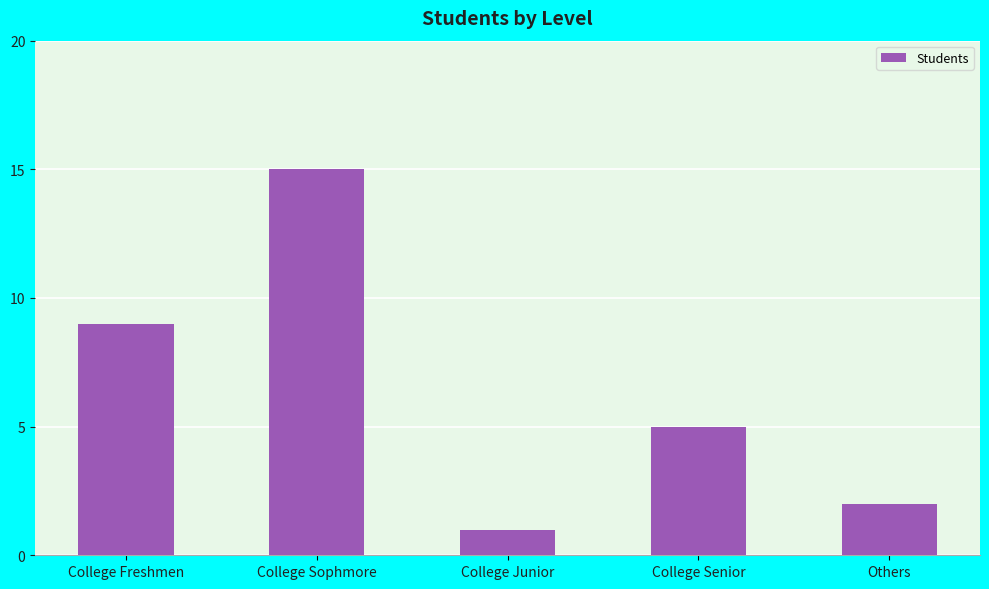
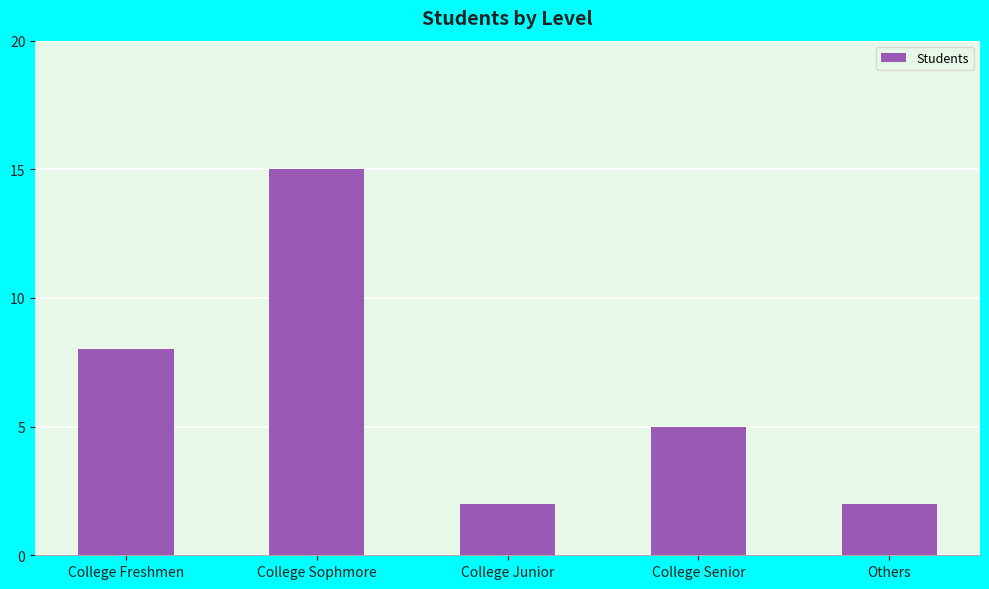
College Freshmen: 9 -> 8
College Junior: 1 -> 2
